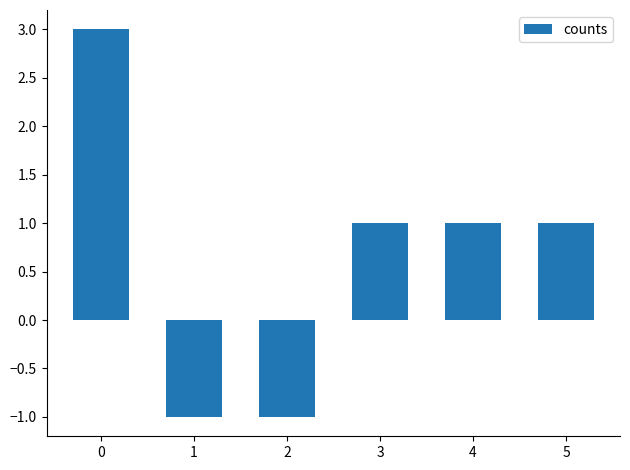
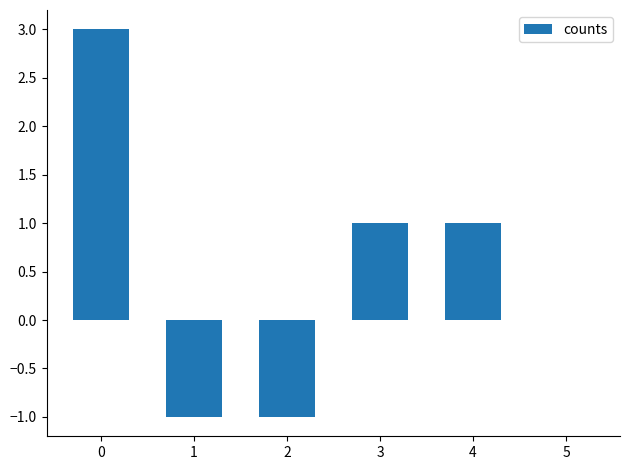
5: 1 -> 0
